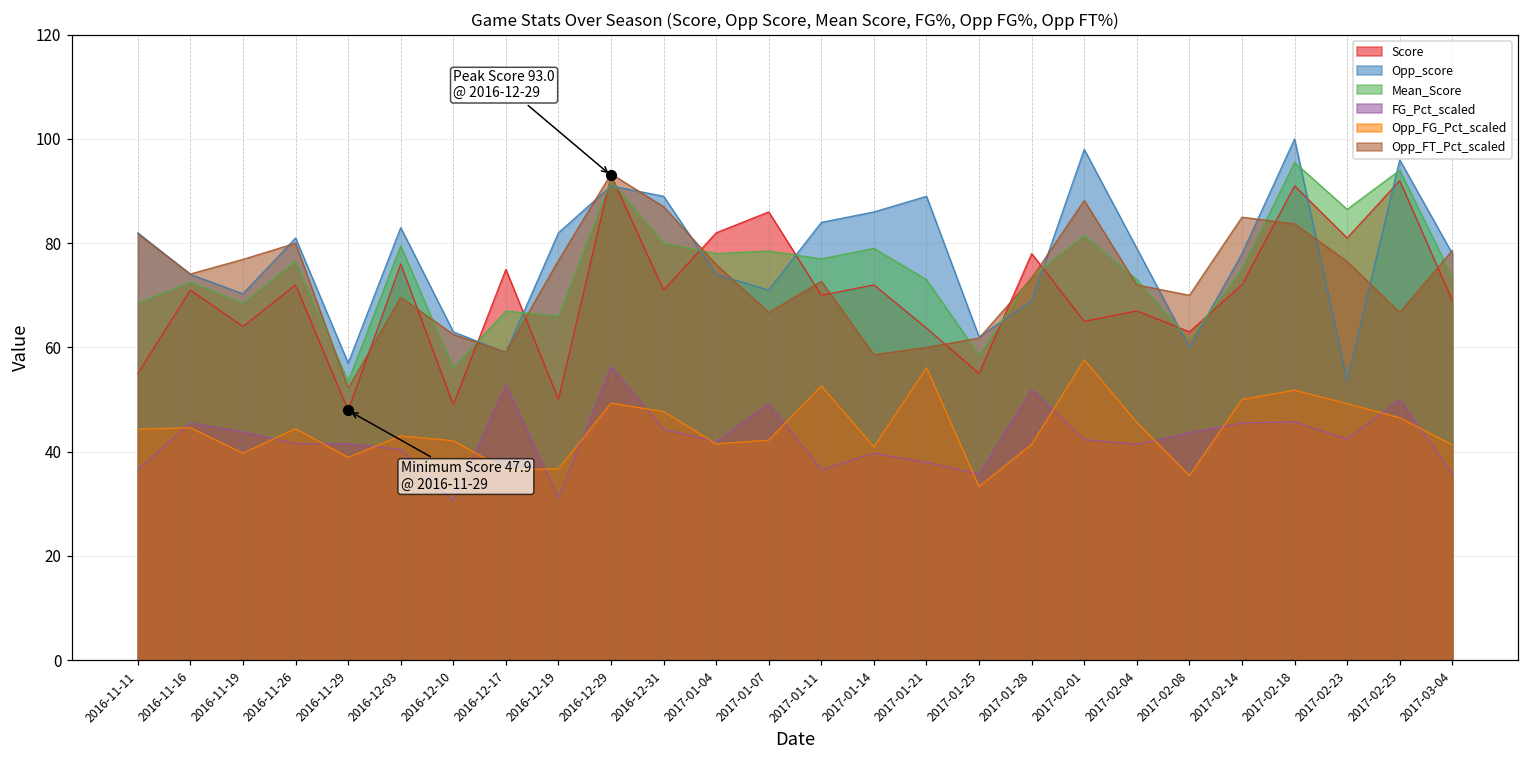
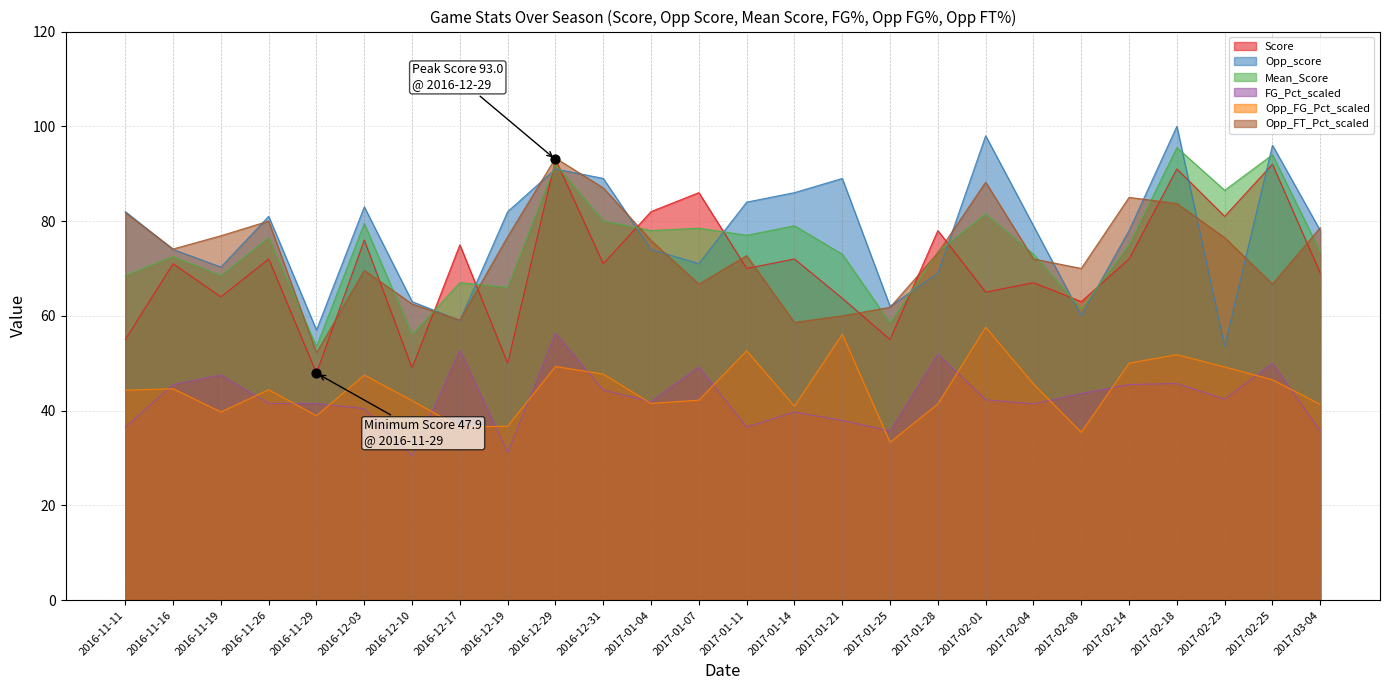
FG_Pct_scaled, 2016-11-19: 44 -> 48
Opp_FG_Pct_scaled, 2016-12-03: 43 -> 48
